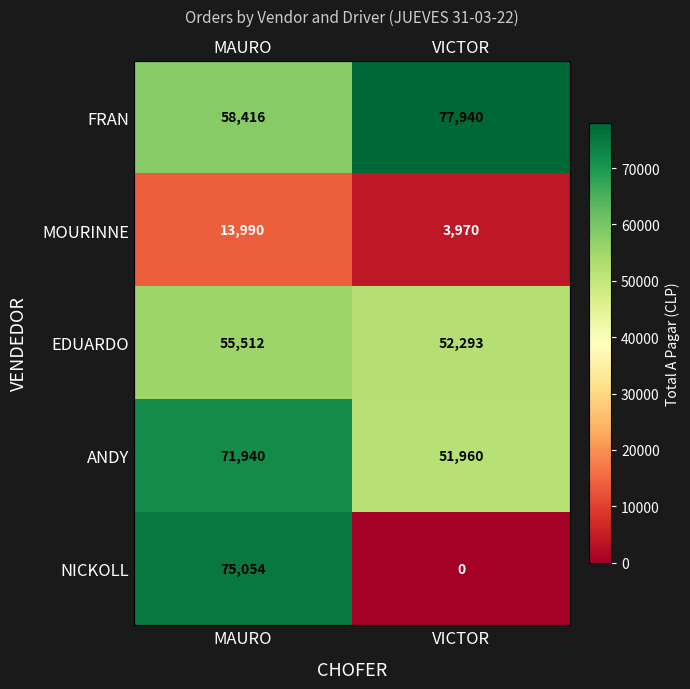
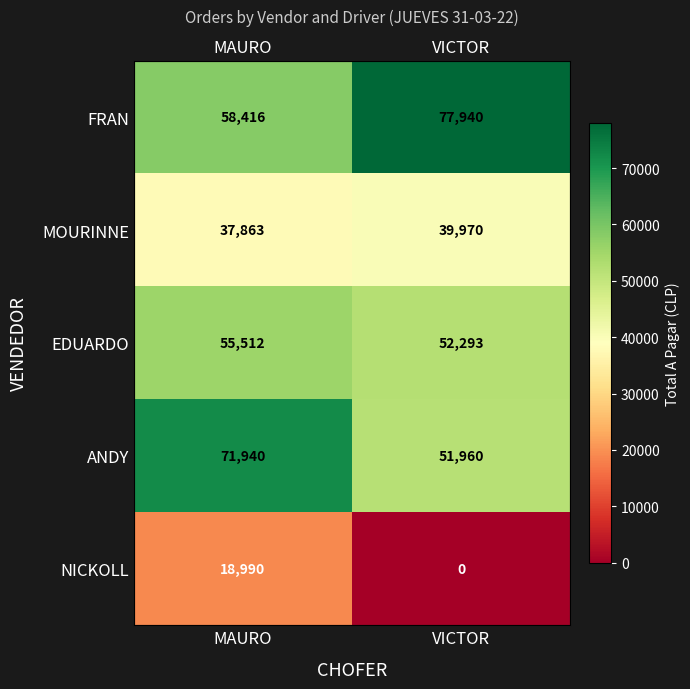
MOURINNE, MAURO: 13,990 -> 37,863
MOURINNE, VICTOR: 3,970 -> 39,970
NICKOLL, MAURO: 75,054 -> 18,990
